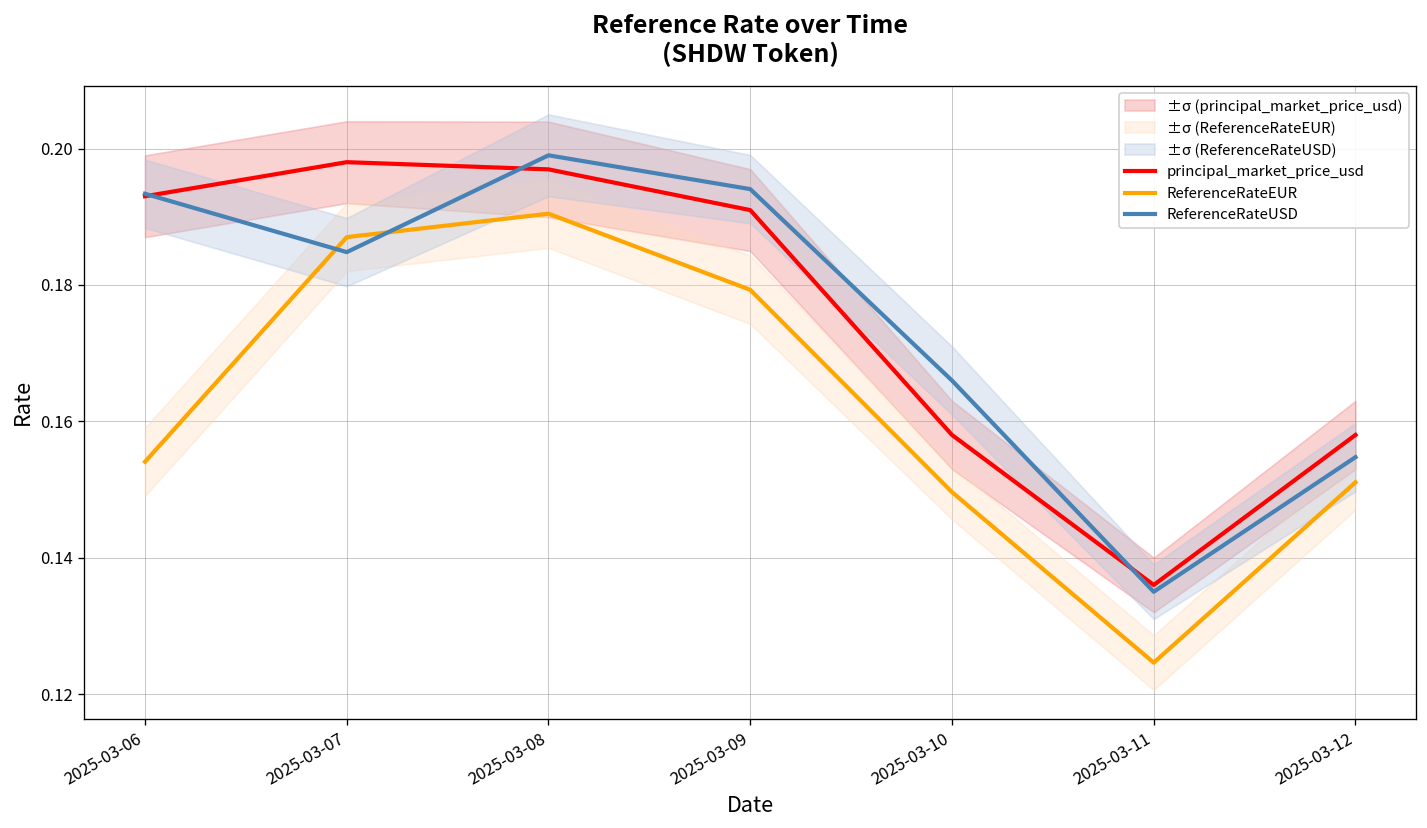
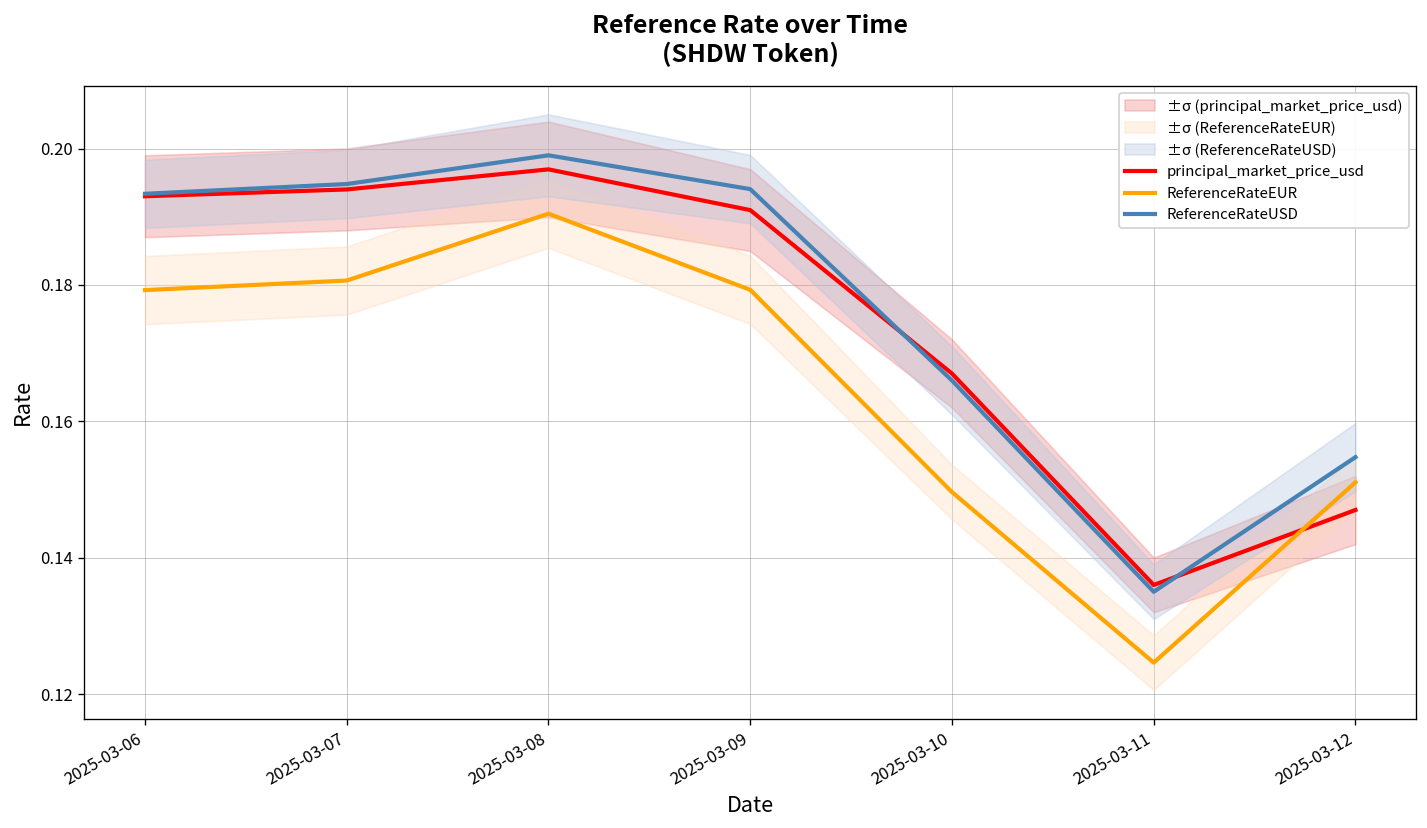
ReferenceRateEUR, 2025-03-06: 0.154 -> 0.179
principal_market_price_usd, 2025-03-07: 0.198 -> 0.194
ReferenceRateEUR, 2025-03-07: 0.187 -> 0.181
ReferenceRateUSD, 2025-03-07: 0.185 -> 0.195
principal_market_price_usd, 2025-03-10: 0.158 -> 0.167
principal_market_price_usd, 2025-03-12: 0.158 -> 0.147
